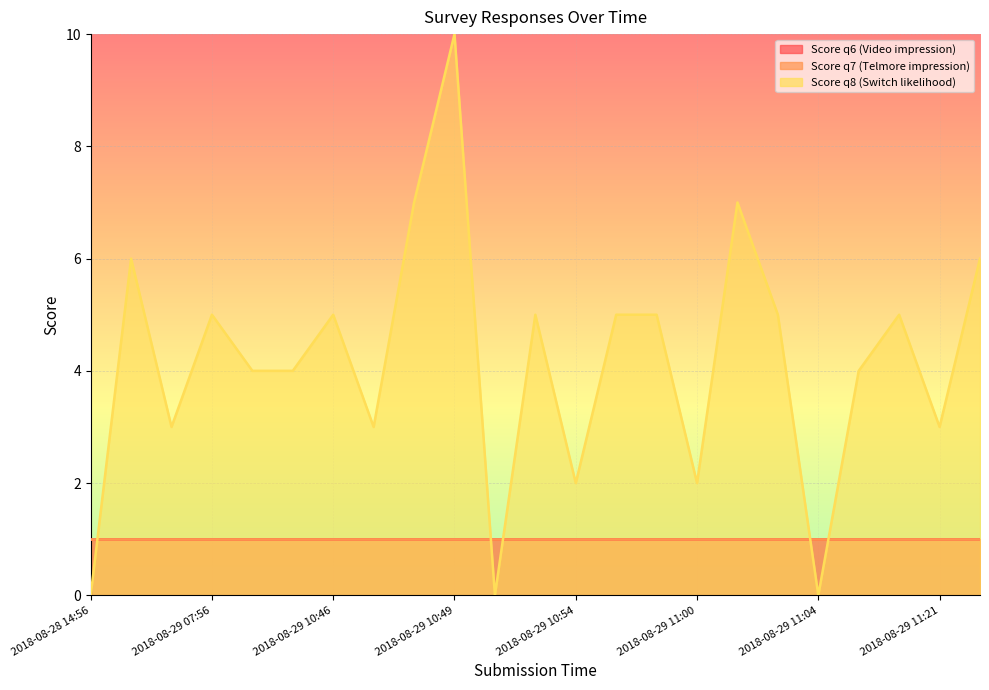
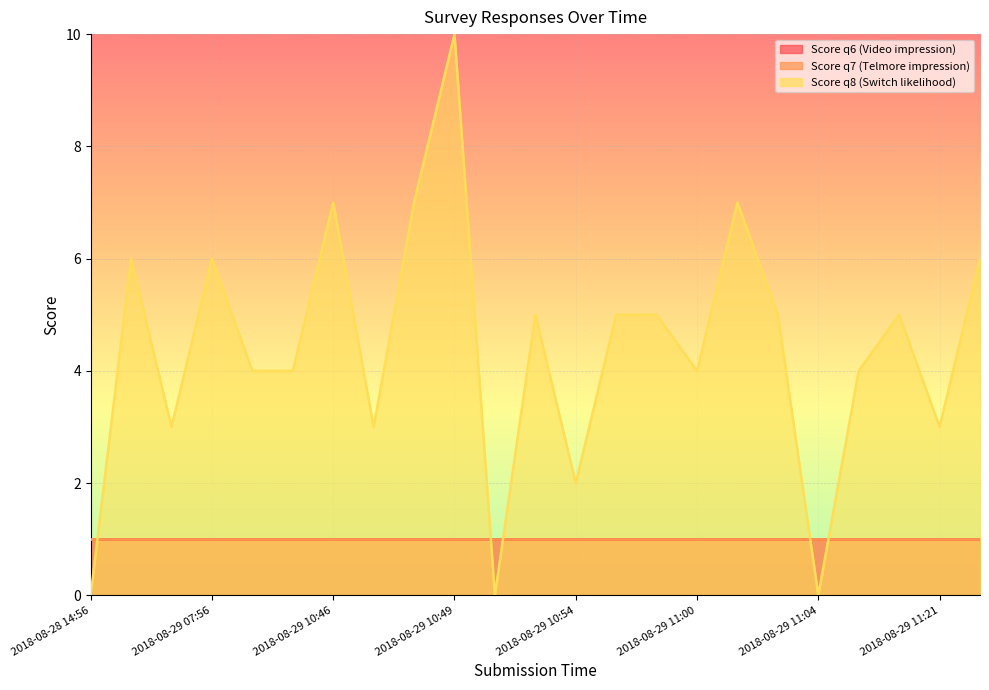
Score q8 (Switch likelihood), 2018-08-29 07:56: 5 -> 6
Score q8 (Switch likelihood), 2018-08-29 10:46: 5 -> 7
Score q8 (Switch likelihood), 2018-08-29 11:00: 2 -> 4
